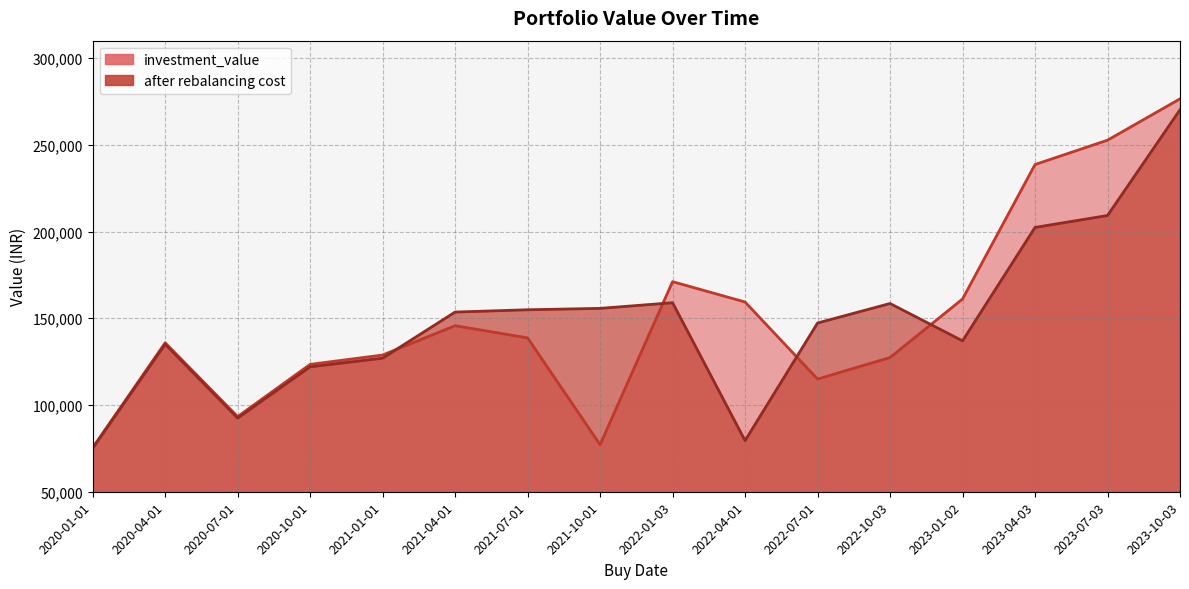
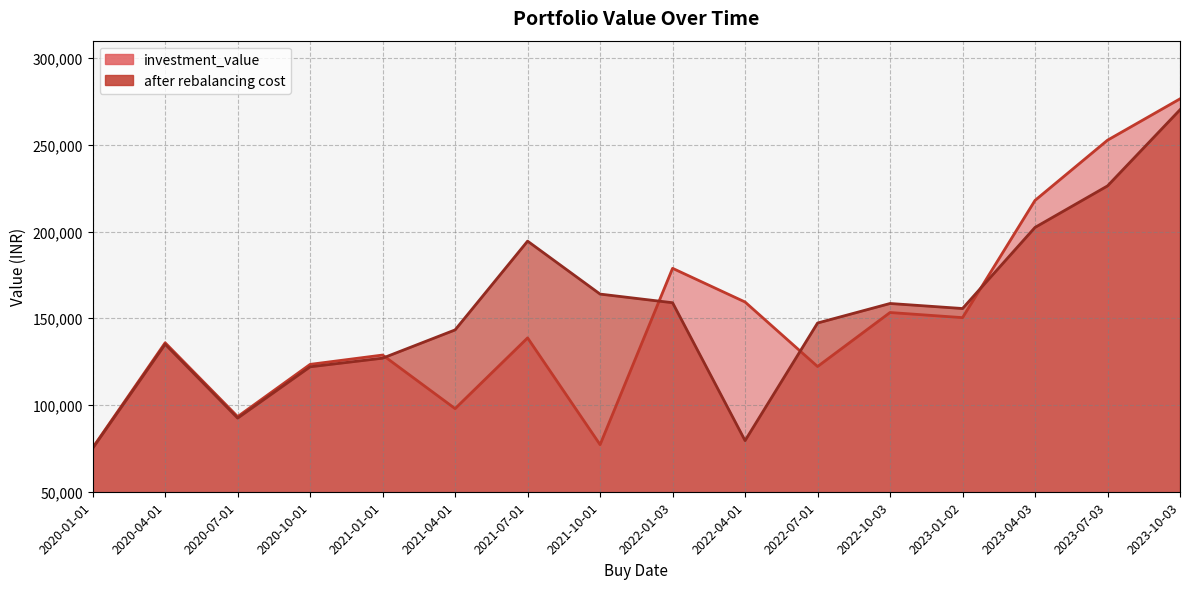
investment_value, 2021-04-01: 146,000 -> 98,000
after rebalancing cost, 2021-04-01: 154,000 -> 143,000
after rebalancing cost, 2021-07-01: 155,000 -> 194,000
after rebalancing cost, 2021-10-01: 156,000 -> 164,000
investment_value, 2022-01-03: 171,000 -> 179,000
investment_value, 2022-07-01: 115,000 -> 122,000
investment_value, 2022-10-03: 127,000 -> 153,000
investment_value, 2023-01-02: 161,000 -> 150,000
after rebalancing cost, 2023-01-02: 137,000 -> 156,000
investment_value, 2023-04-03: 239,000 -> 218,000
after rebalancing cost, 2023-07-03: 209,000 -> 226,000
